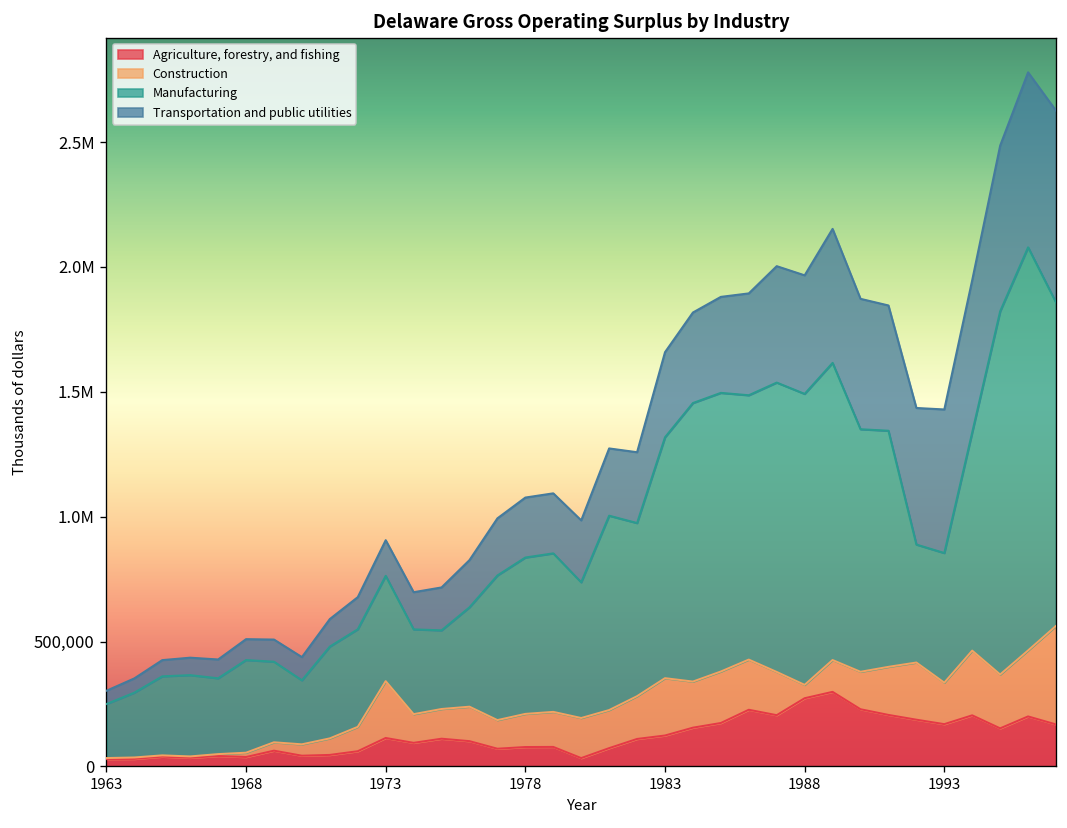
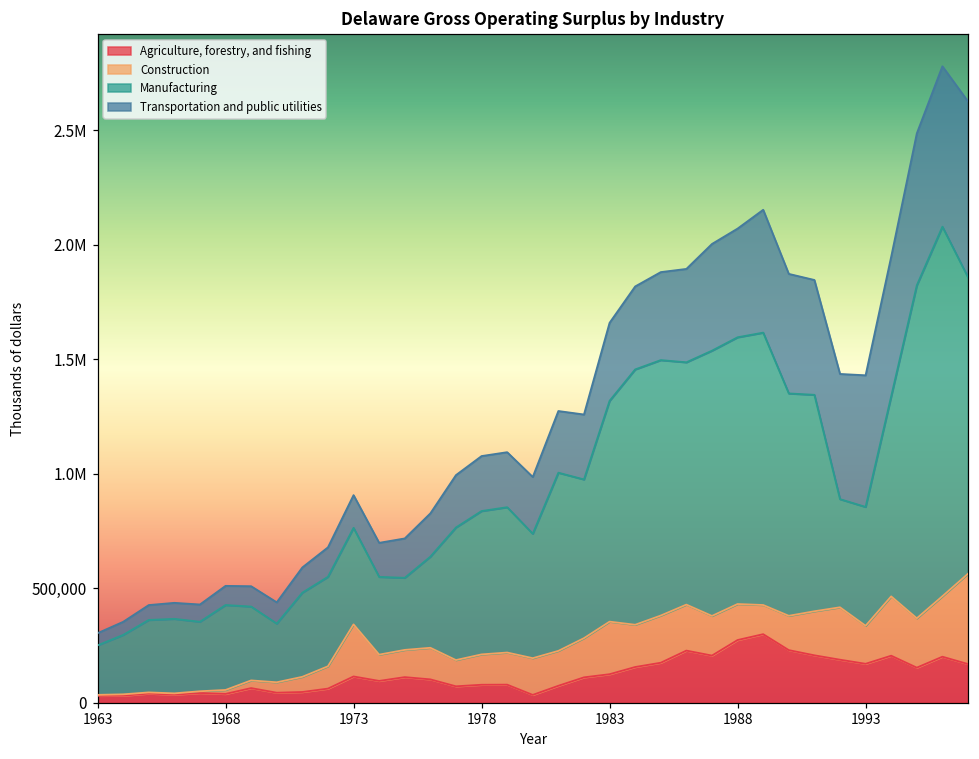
Construction, 1988: 50,000 -> 160,000
